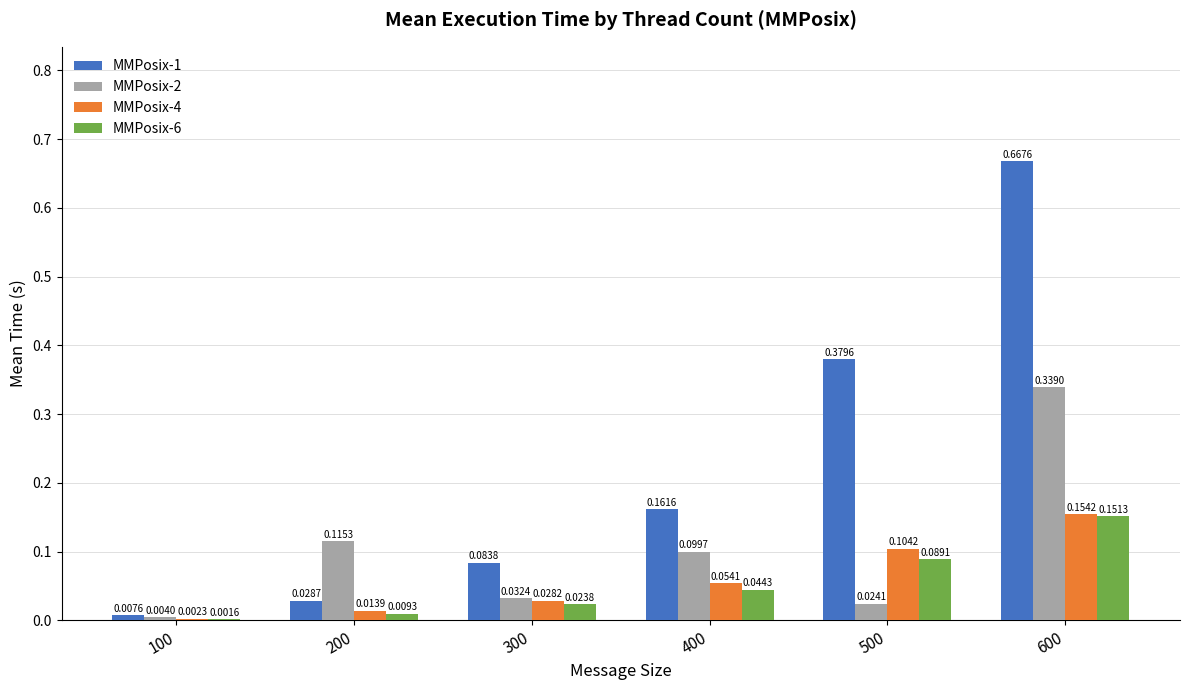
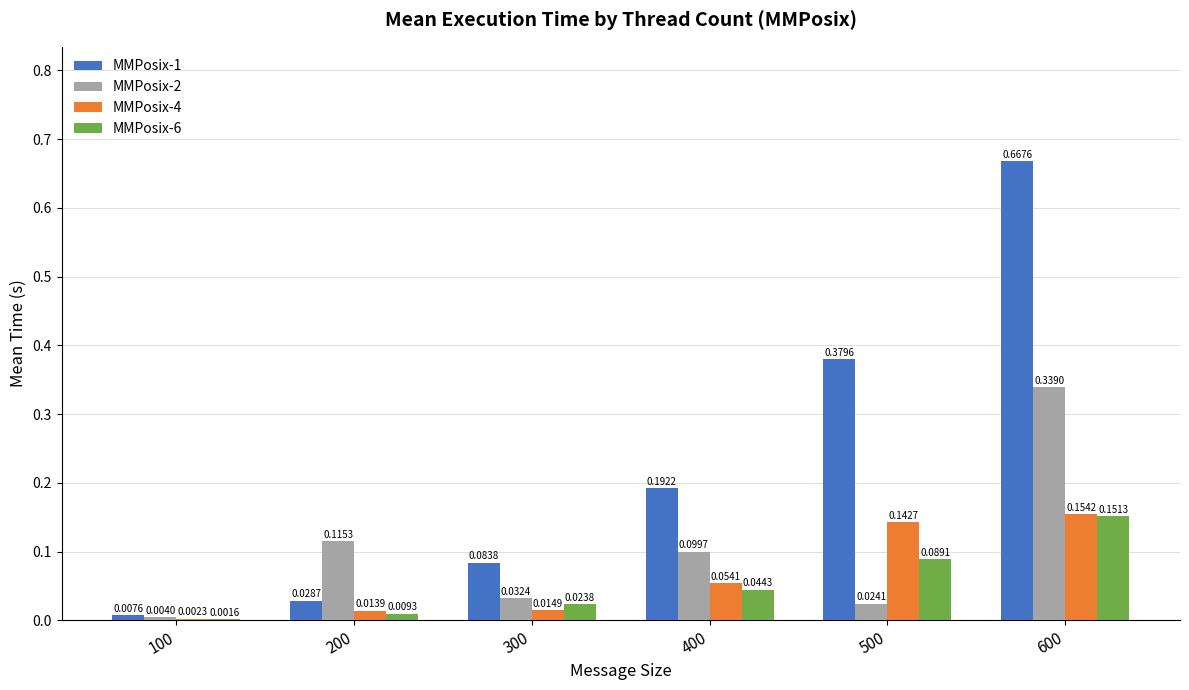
MMPosix-4, 300: 0.0282 -> 0.0149
MMPosix-1, 400: 0.1616 -> 0.1922
MMPosix-4, 500: 0.1042 -> 0.1427
